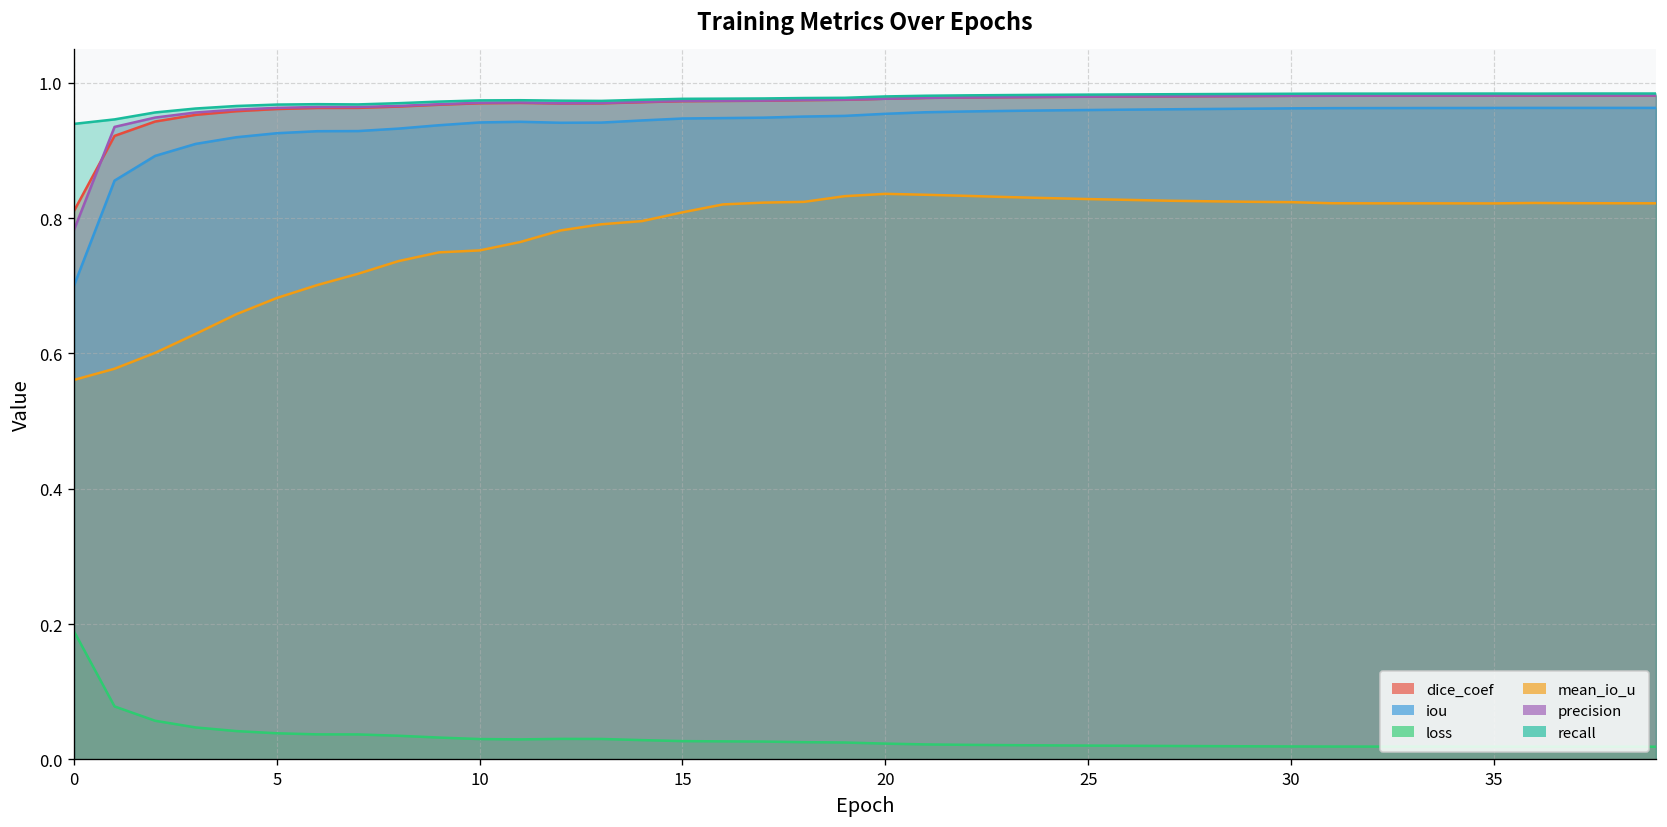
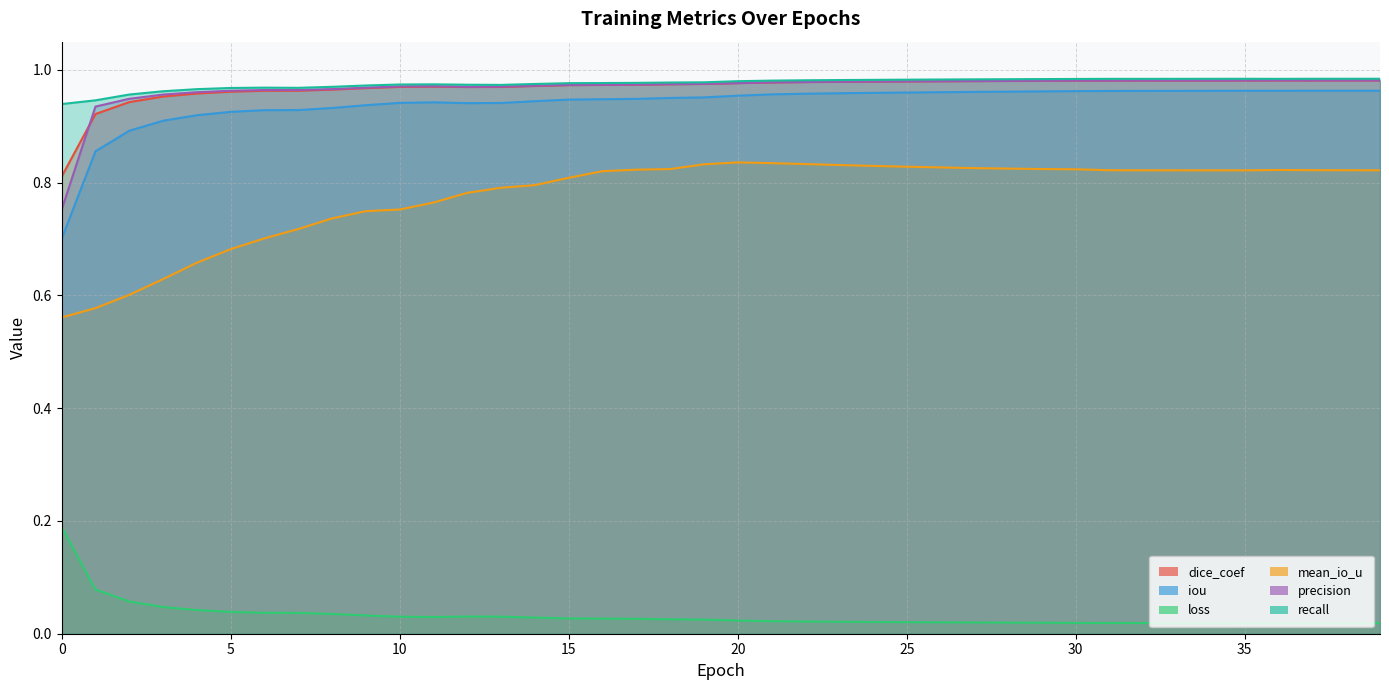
precision, 0: 0.78 -> 0.75
